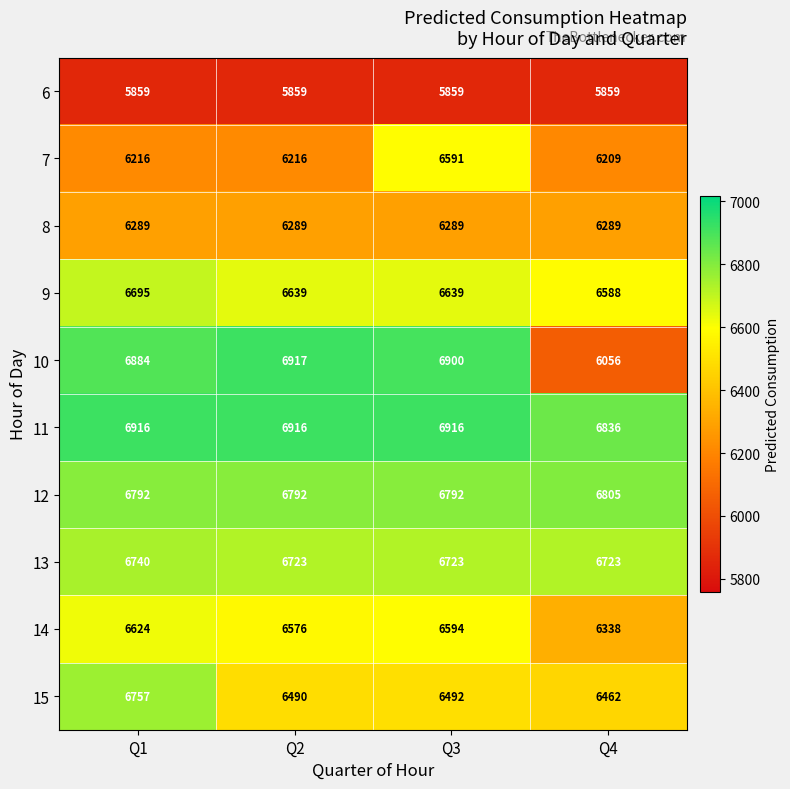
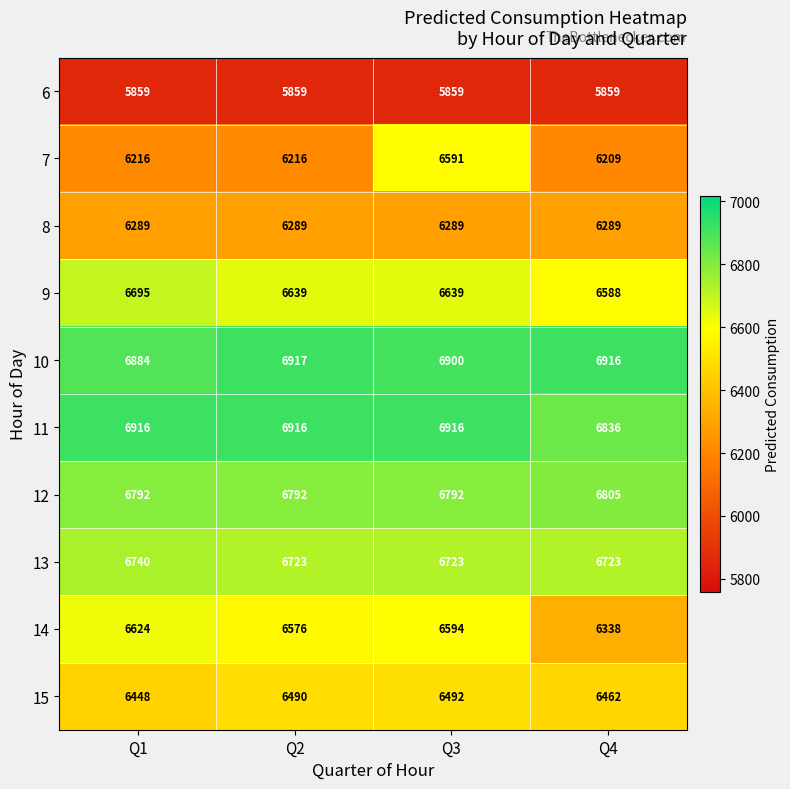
10, Q4: 6056 -> 6916
15, Q1: 6757 -> 6448
